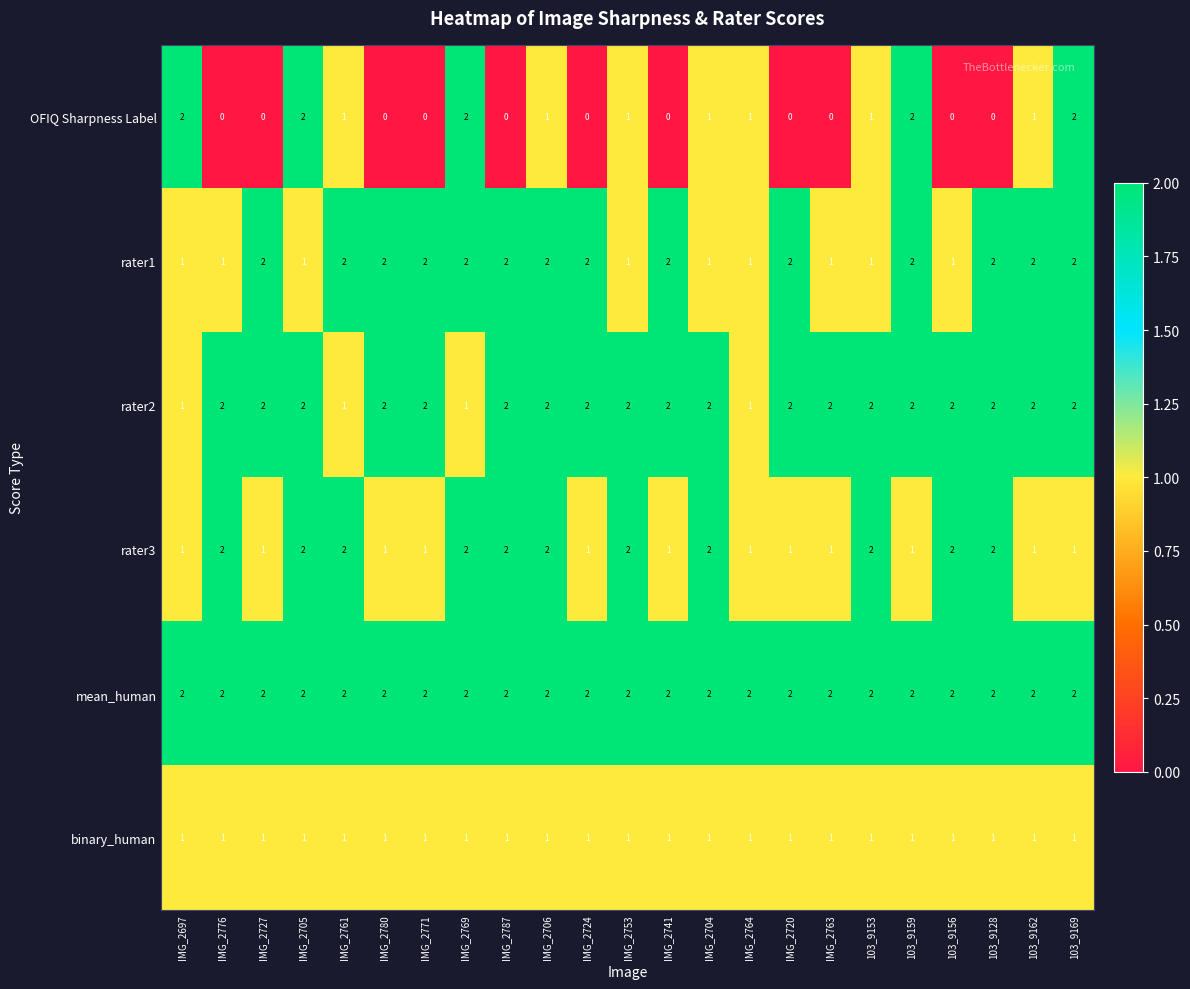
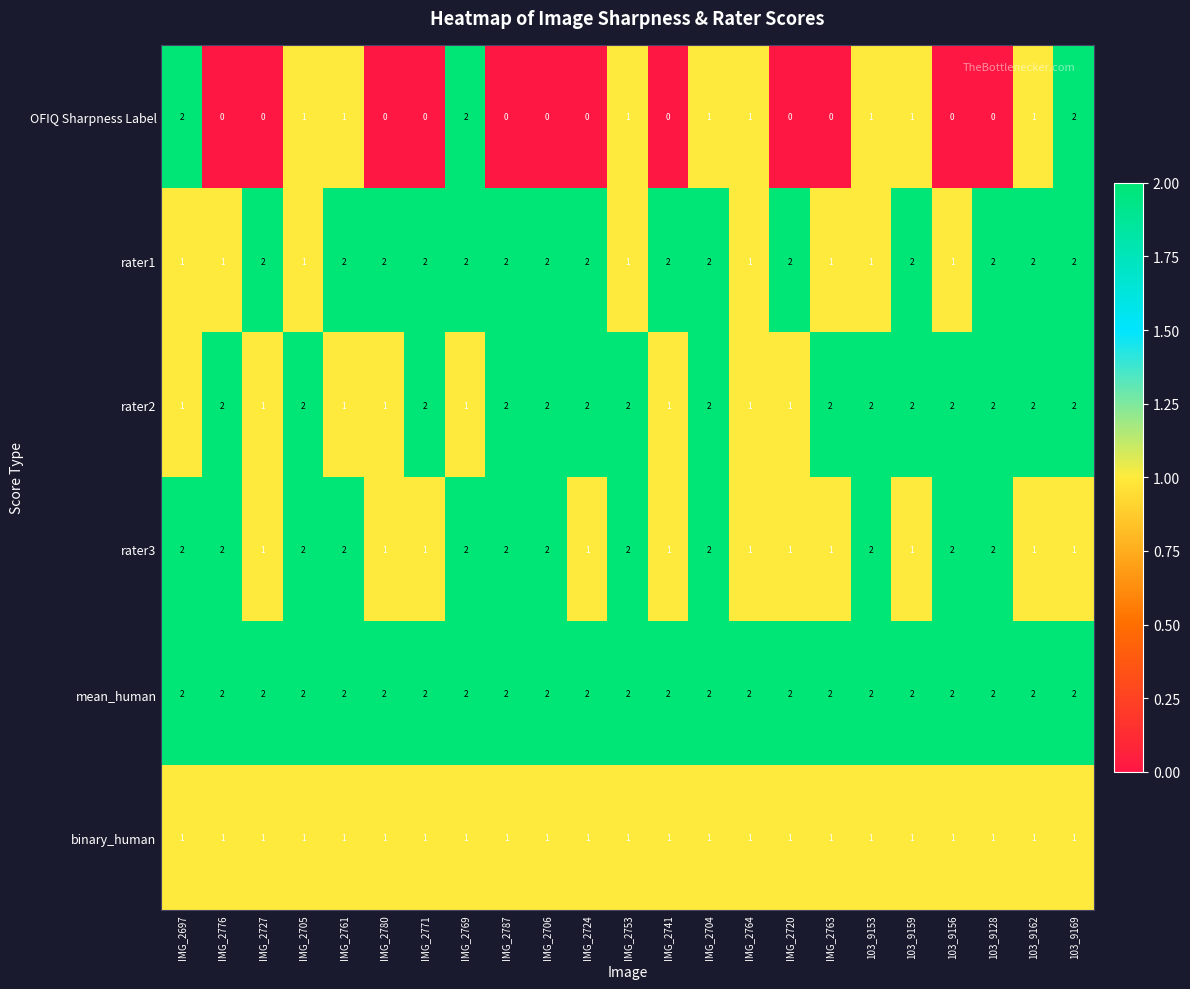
OFIQ Sharpness Label, IMG_2705: 2 -> 1
OFIQ Sharpness Label, IMG_2706: 1 -> 0
OFIQ Sharpness Label, 103_9159: 2 -> 1
rater1, IMG_2704: 1 -> 2
rater2, IMG_2727: 2 -> 1
rater2, IMG_2780: 2 -> 1
rater2, IMG_2741: 2 -> 1
rater2, IMG_2720: 2 -> 1
rater3, IMG_2697: 1 -> 2
